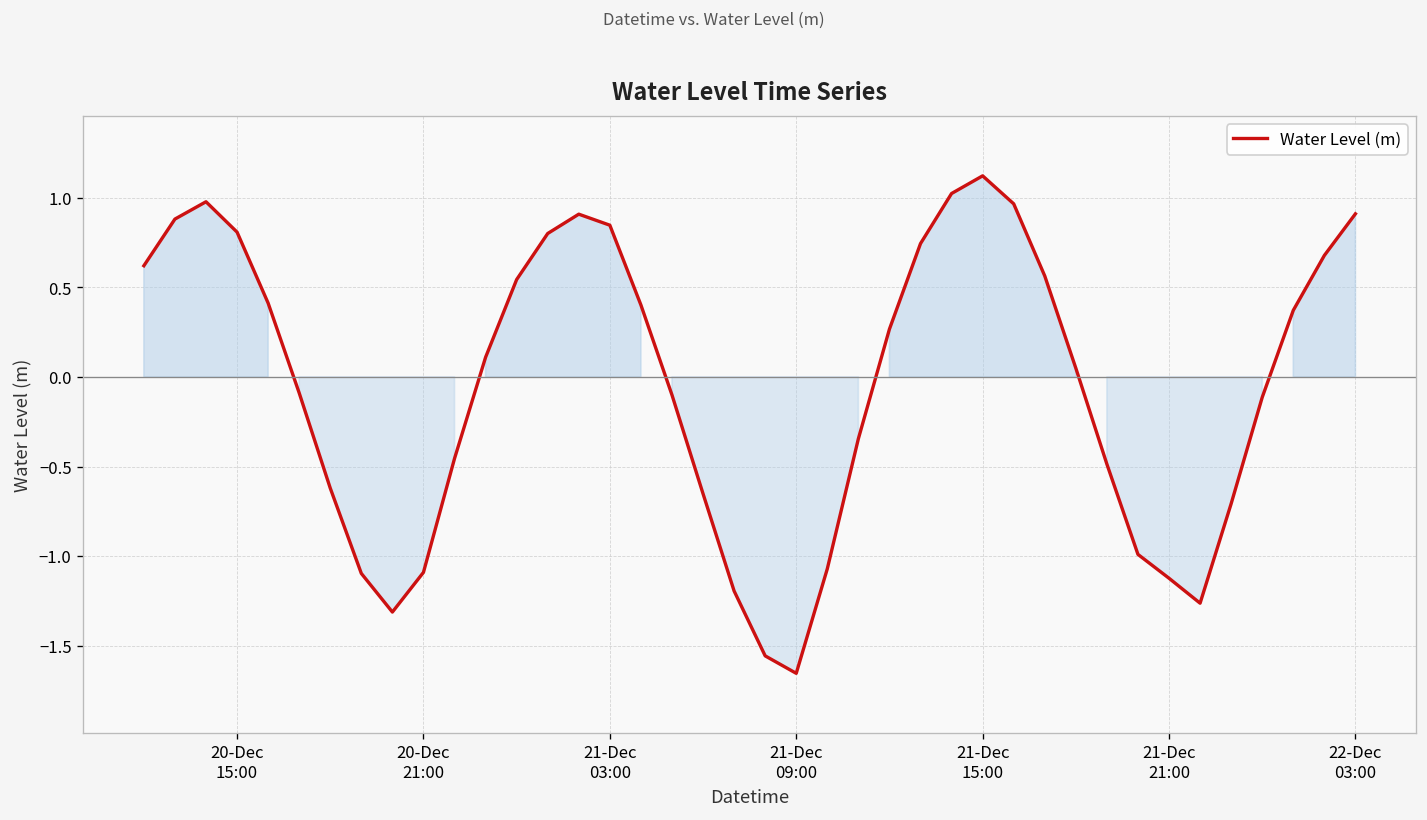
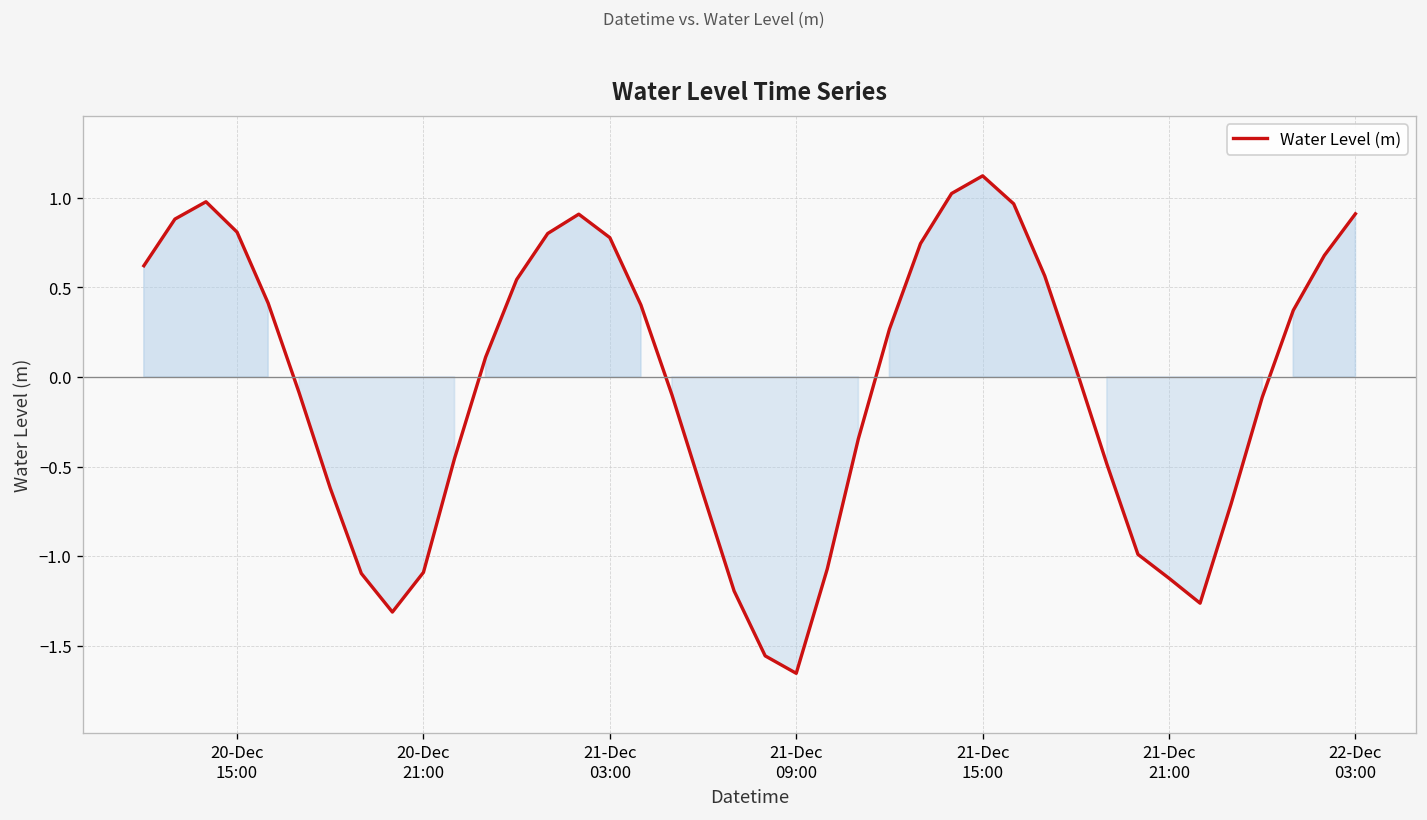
21-Dec 03:00: 0.85 -> 0.78
